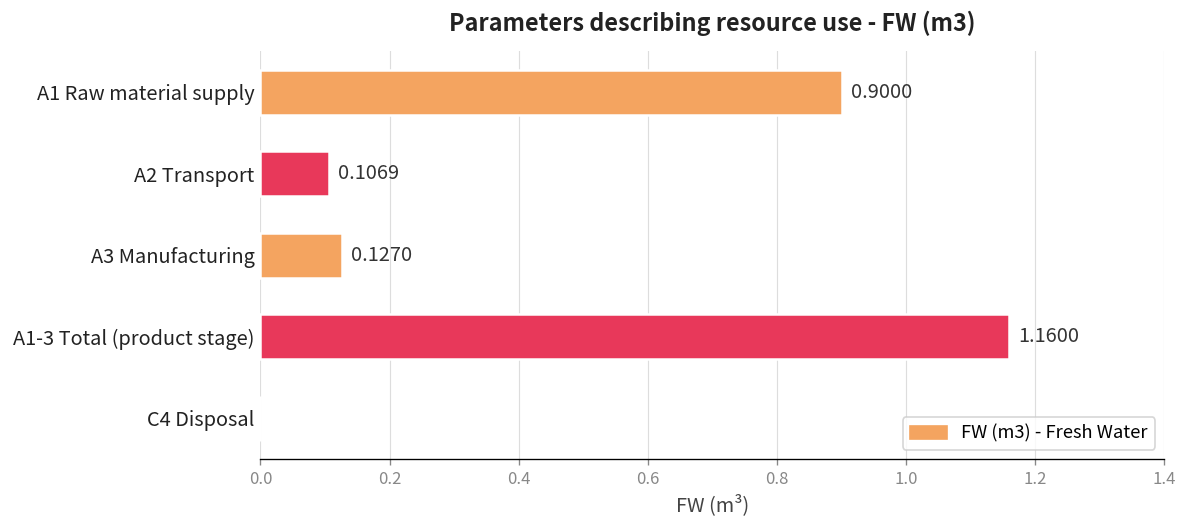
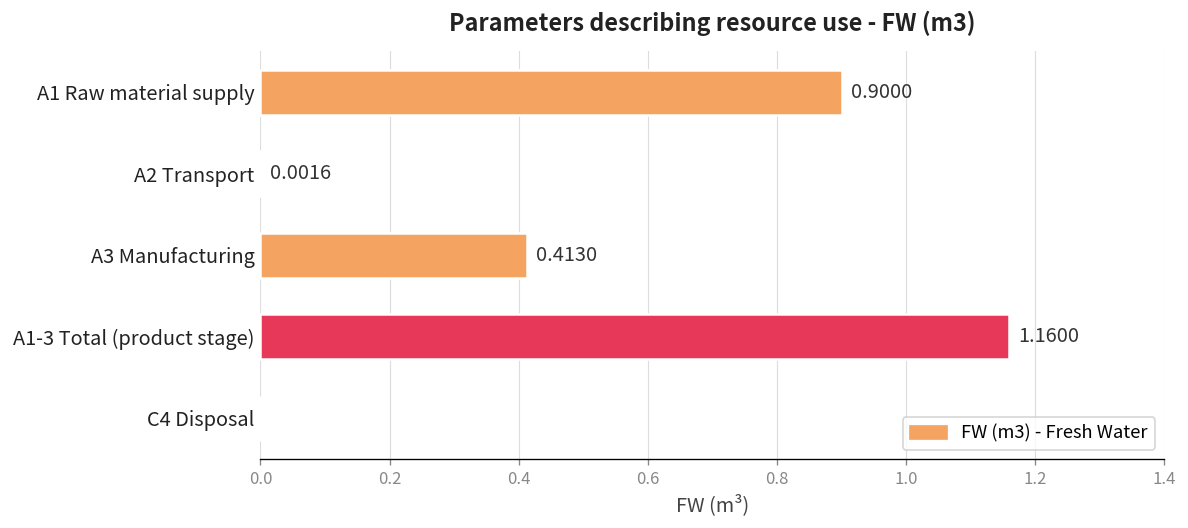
A2 Transport: 0.1069 -> 0.0016
A3 Manufacturing: 0.1270 -> 0.4130
